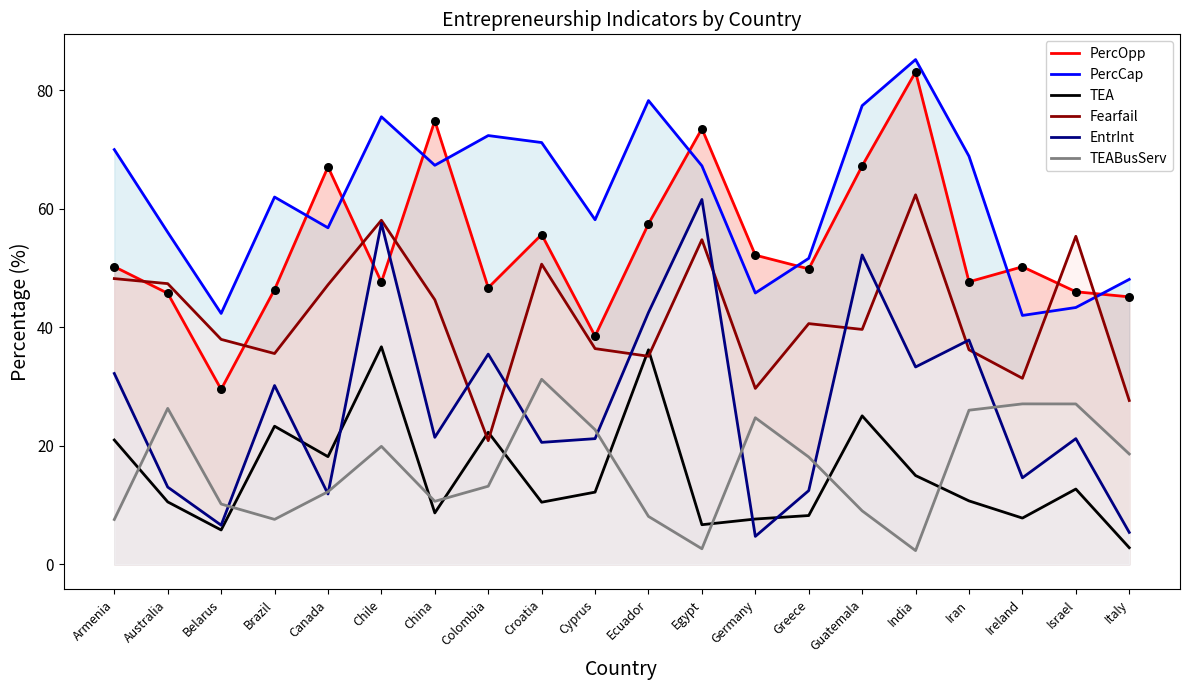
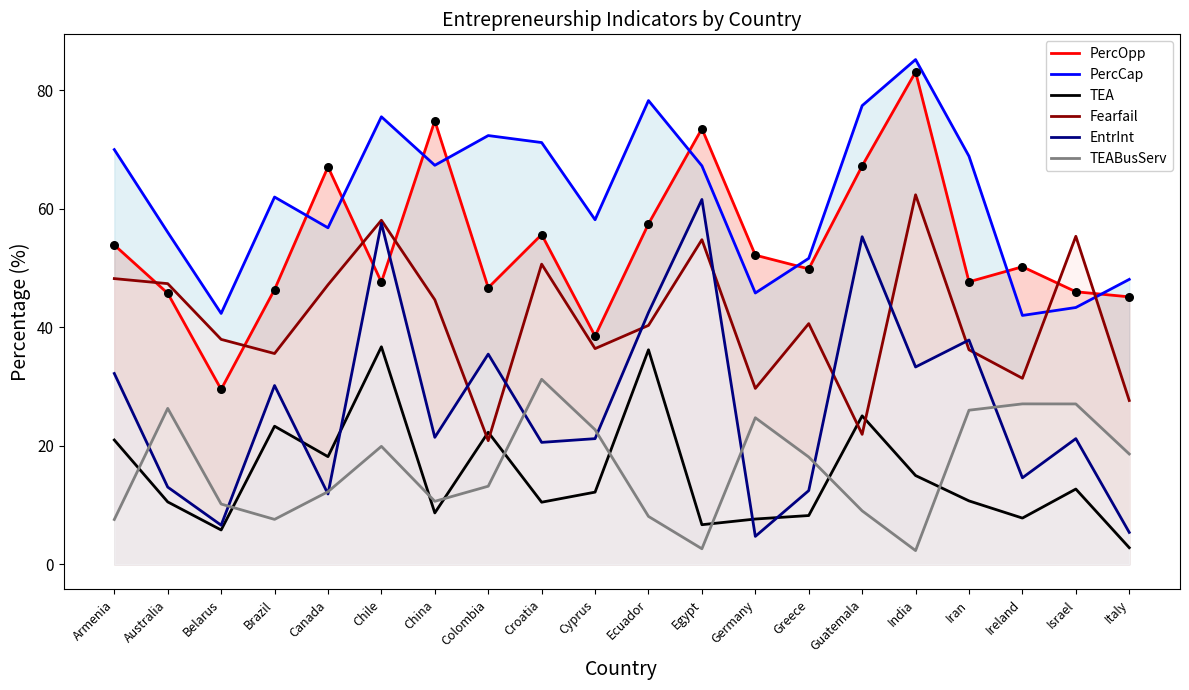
PercOpp, Armenia: 50 -> 54
Fearfail, Ecuador: 35 -> 40
Fearfail, Guatemala: 40 -> 22
EntrInt, Guatemala: 52 -> 55
